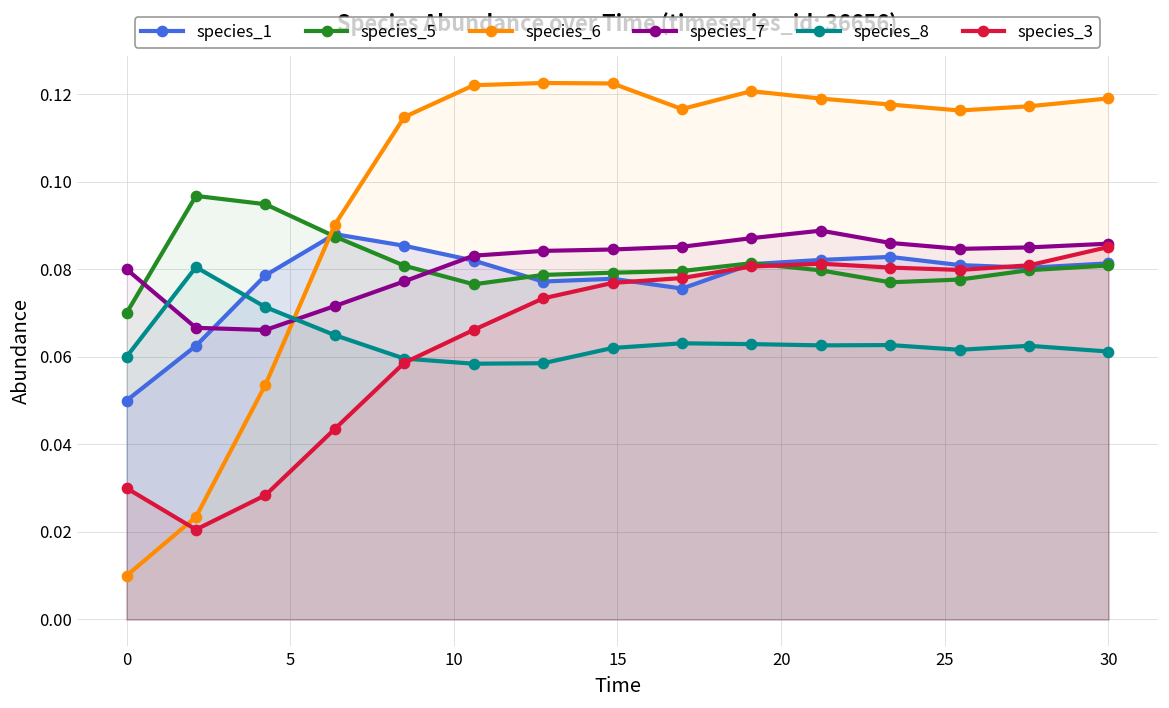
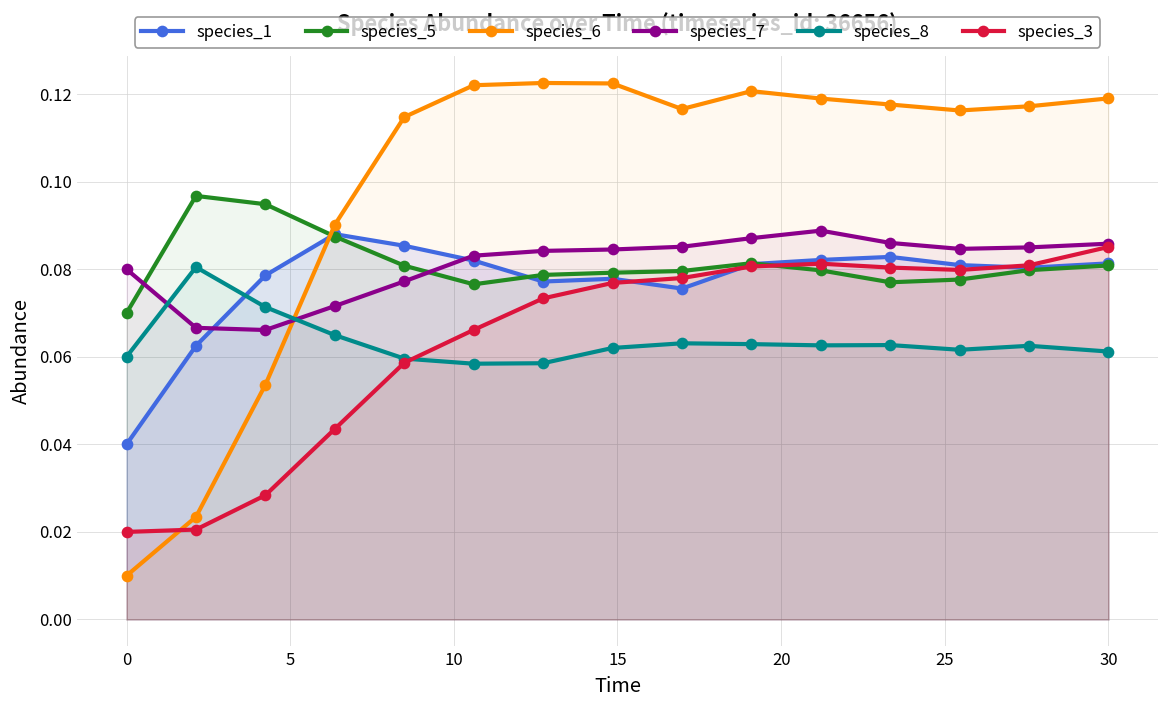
species_1, 0: 0.05 -> 0.04
species_3, 0: 0.03 -> 0.02
